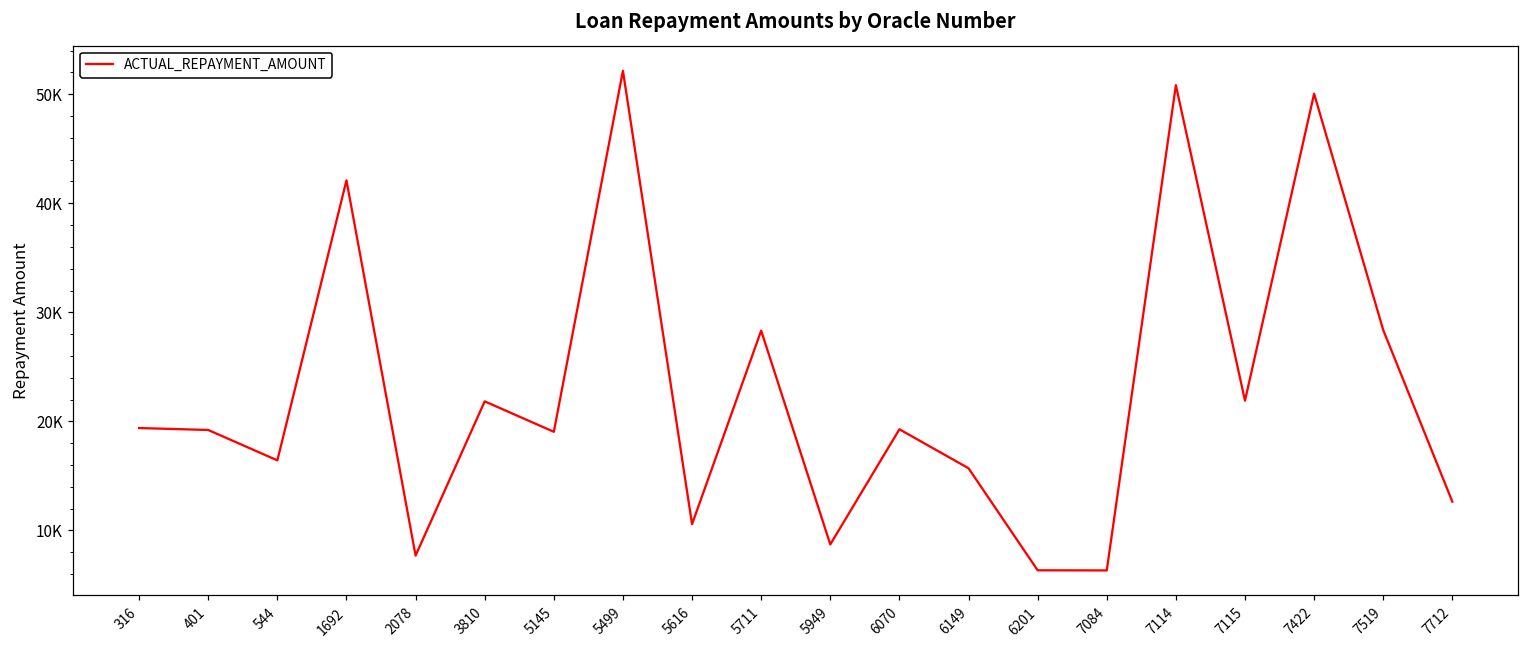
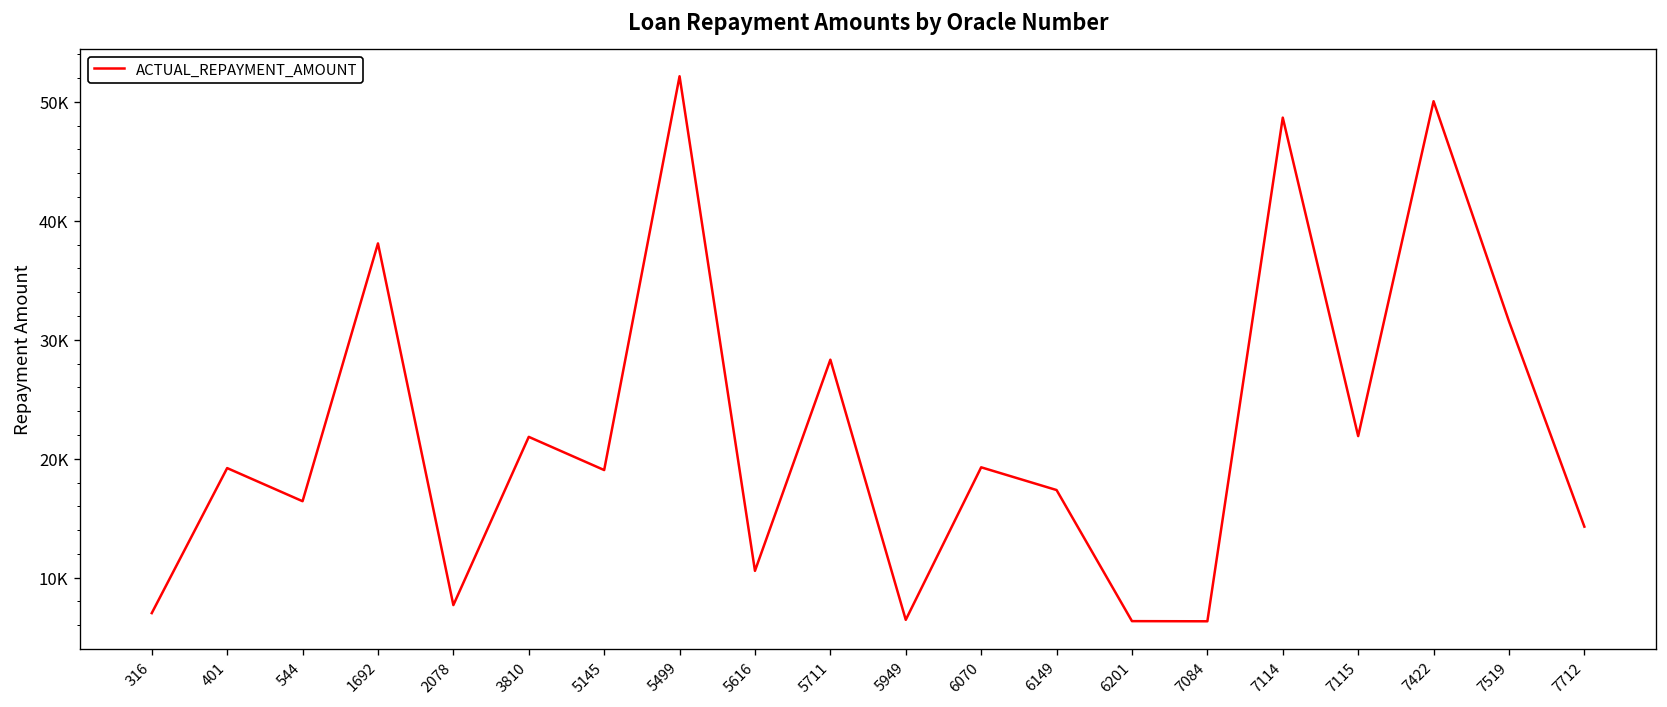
316: 19000 -> 7000
1692: 42000 -> 38000
5949: 9000 -> 6000
6149: 16000 -> 17000
7114: 51000 -> 49000
7519: 28000 -> 32000
7712: 13000 -> 14000
